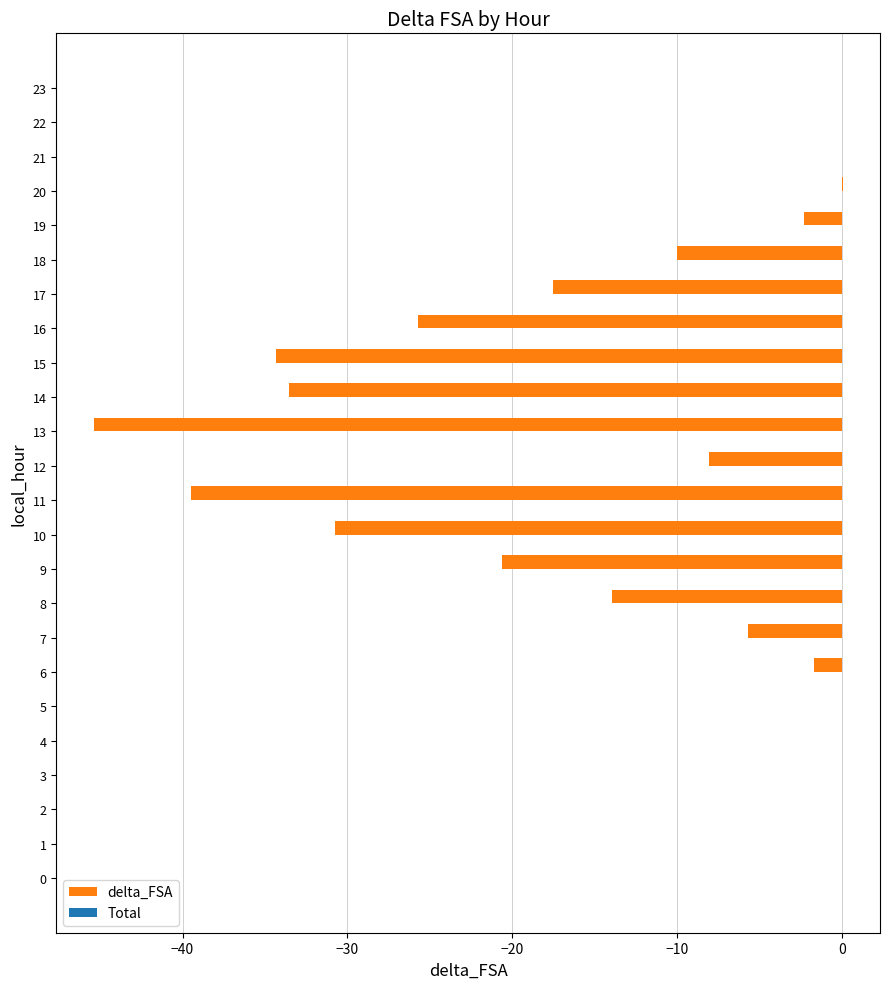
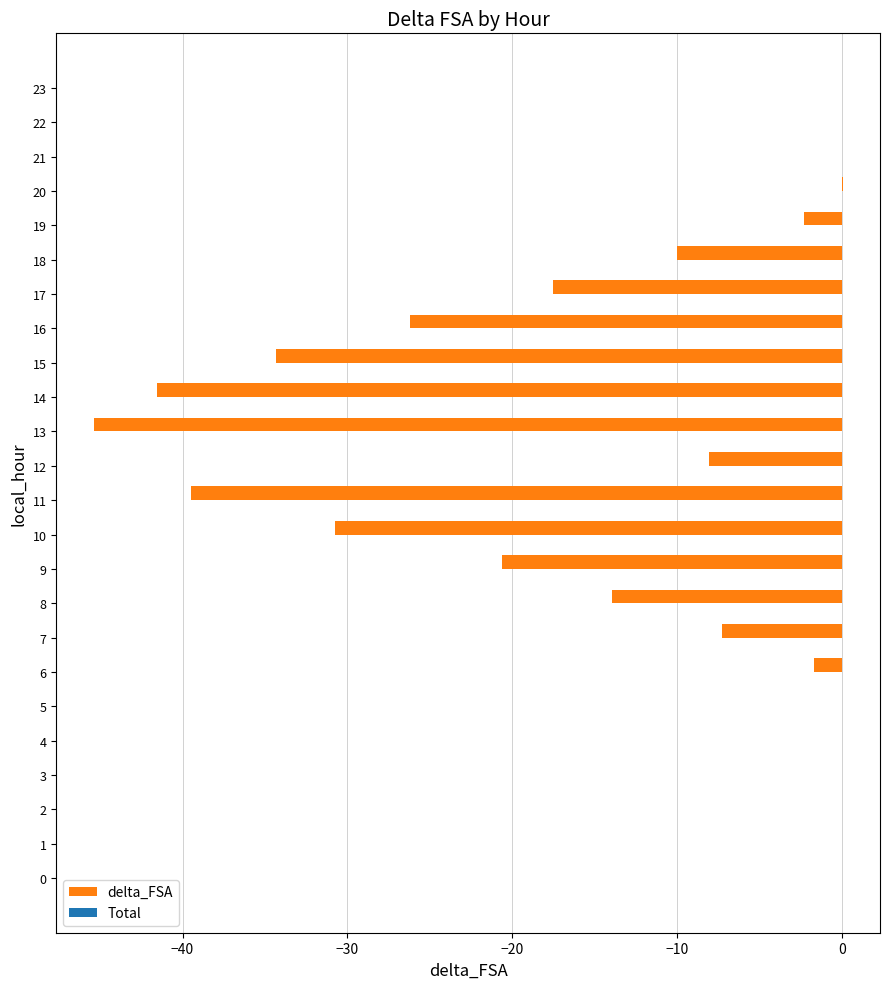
delta_FSA, 16: -25.7 -> -26.2
delta_FSA, 14: -33.5 -> -41.5
delta_FSA, 7: -5.7 -> -7.3
